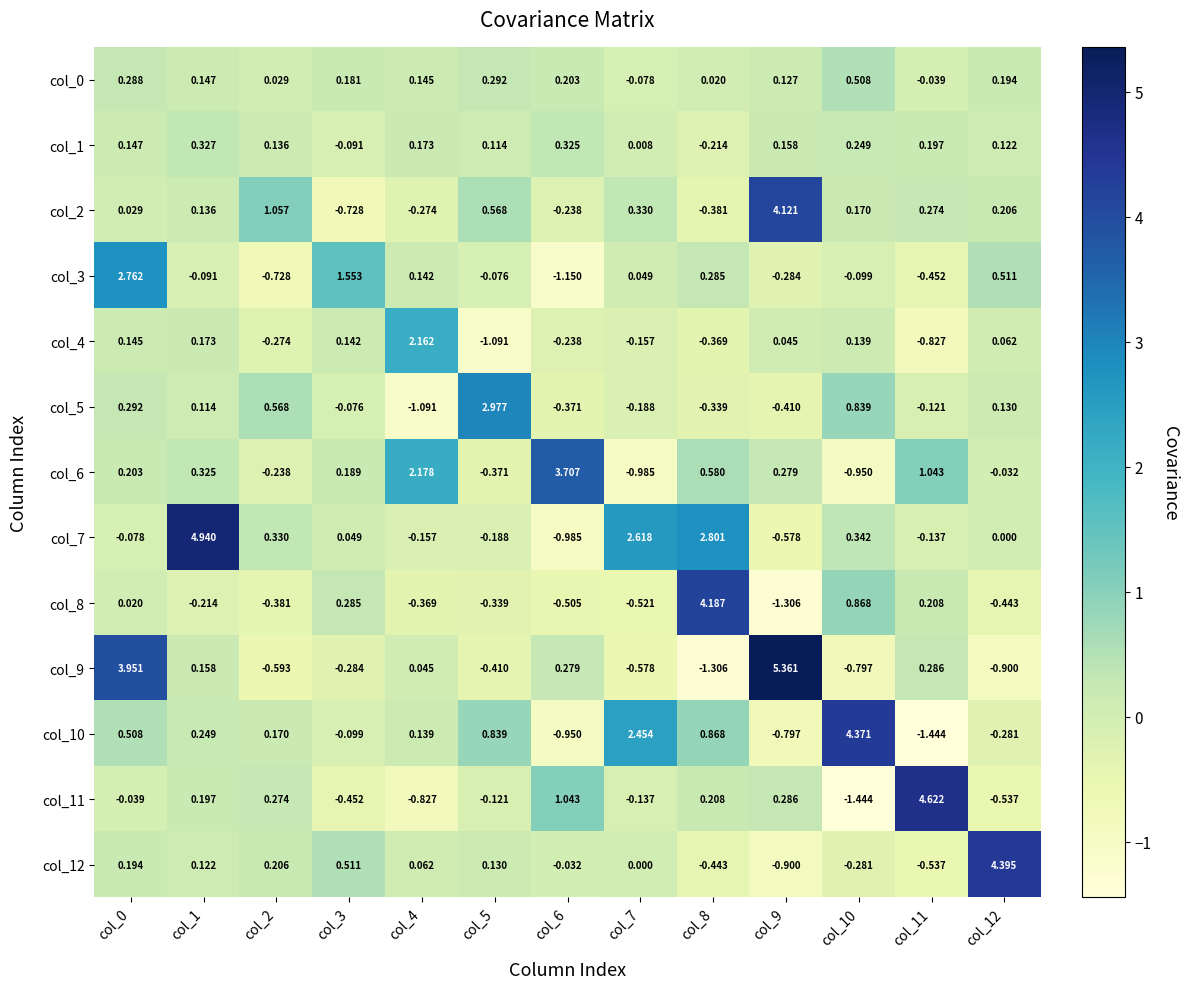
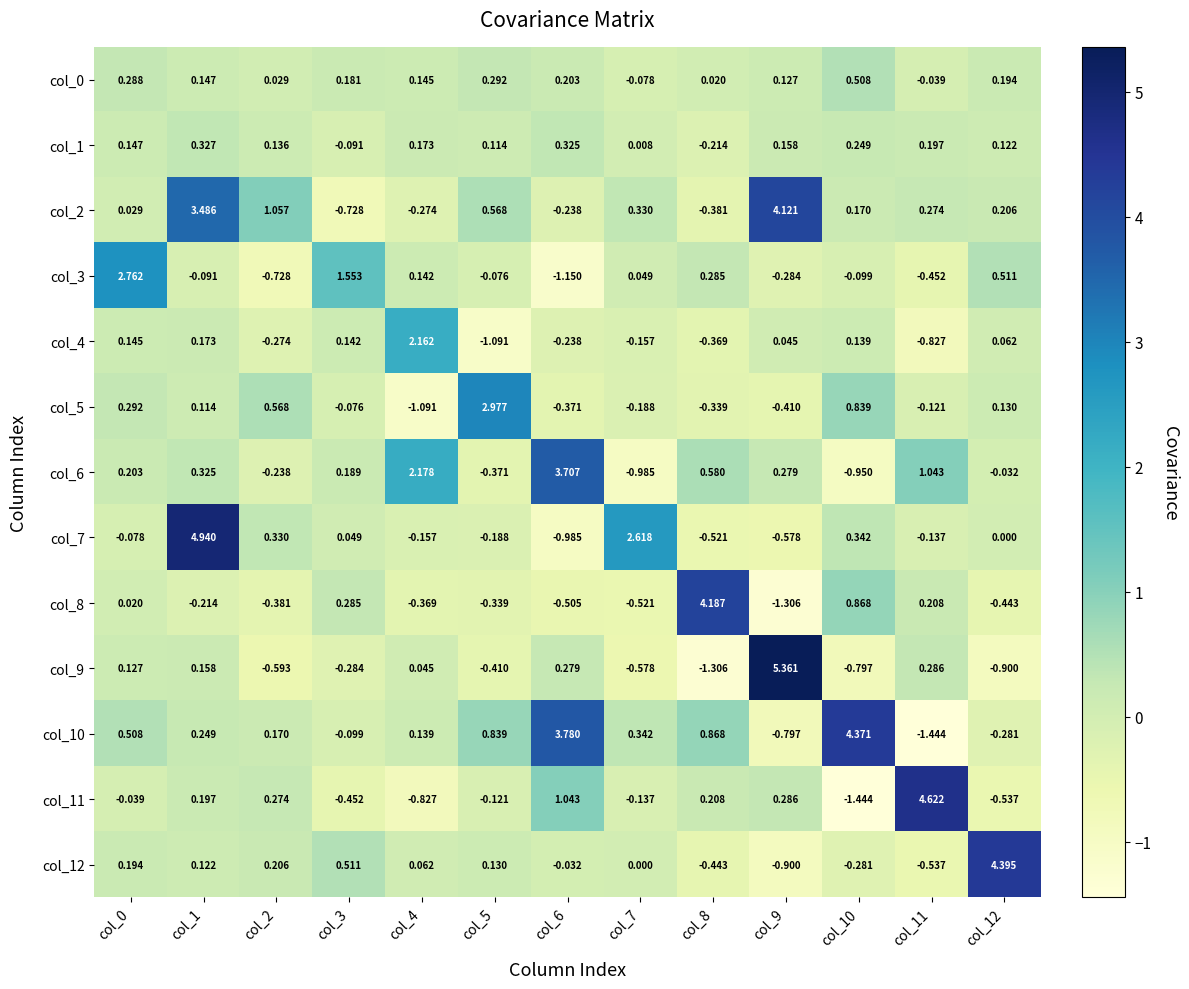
col_2, col_1: 0.136 -> 3.486
col_7, col_8: 2.801 -> -0.521
col_9, col_0: 3.951 -> 0.127
col_10, col_6: -0.950 -> 3.780
col_10, col_7: 2.454 -> 0.342
